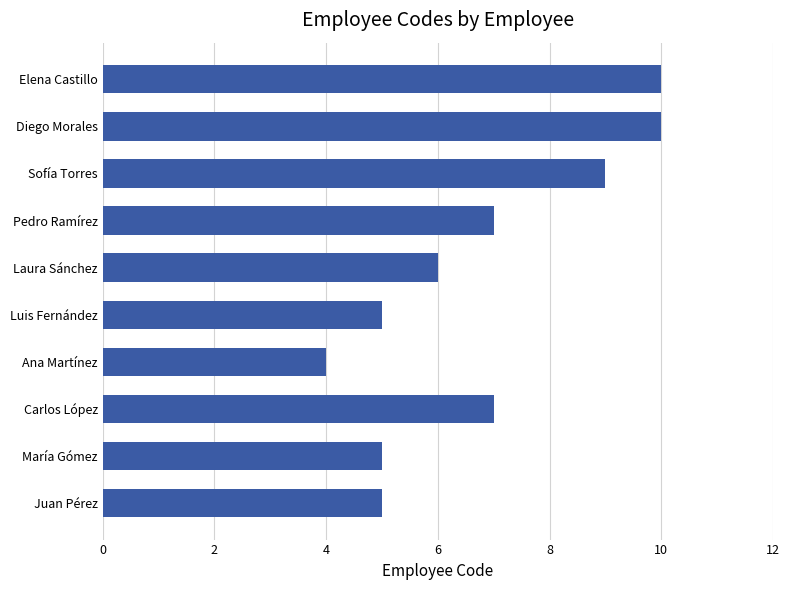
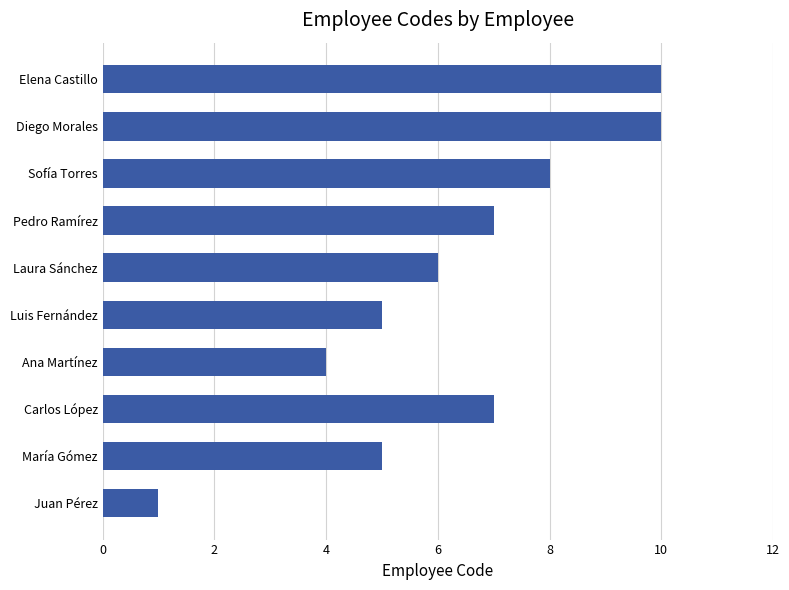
Sofía Torres: 9 -> 8
Juan Pérez: 5 -> 1
